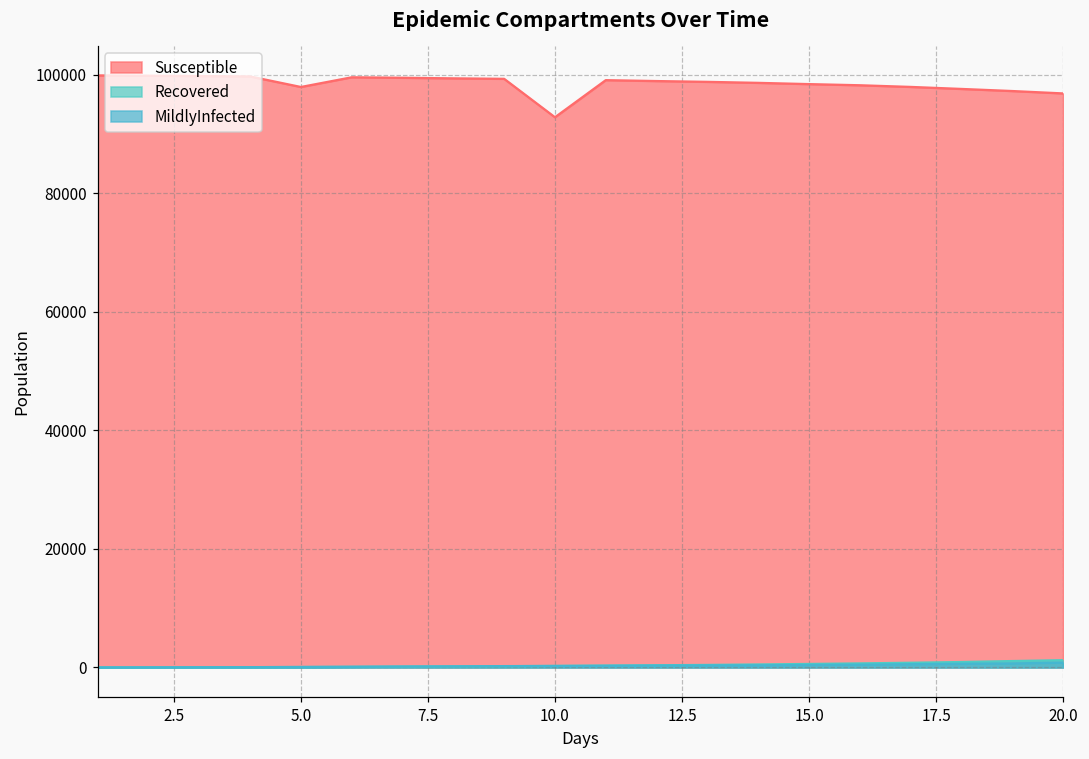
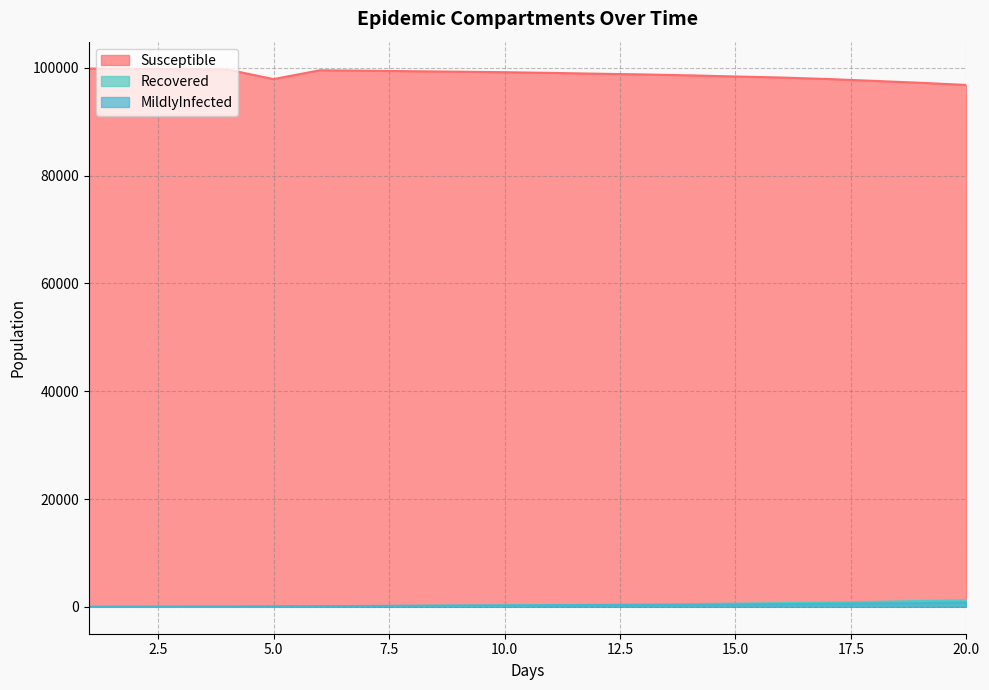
Susceptible, 10.0: 93000 -> 99000
